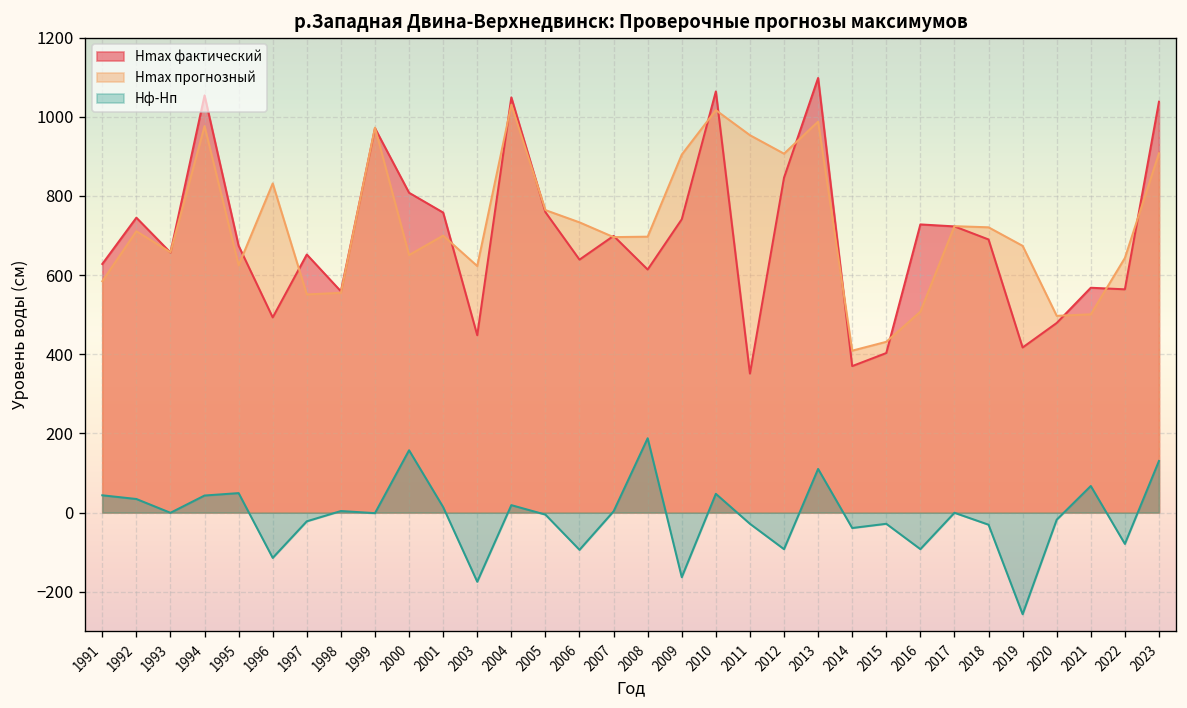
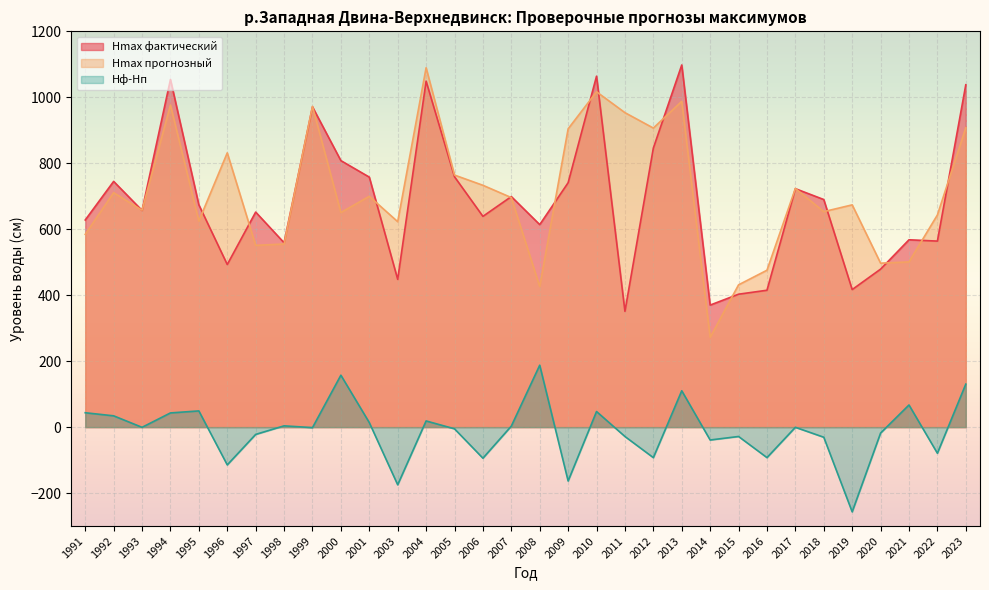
Hmax прогнозный, 2004: 1030 -> 1090
Hmax прогнозный, 2008: 700 -> 430
Hmax прогнозный, 2014: 410 -> 270
Hmax фактический, 2016: 730 -> 420
Hmax прогнозный, 2016: 510 -> 480
Hmax прогнозный, 2018: 720 -> 650
